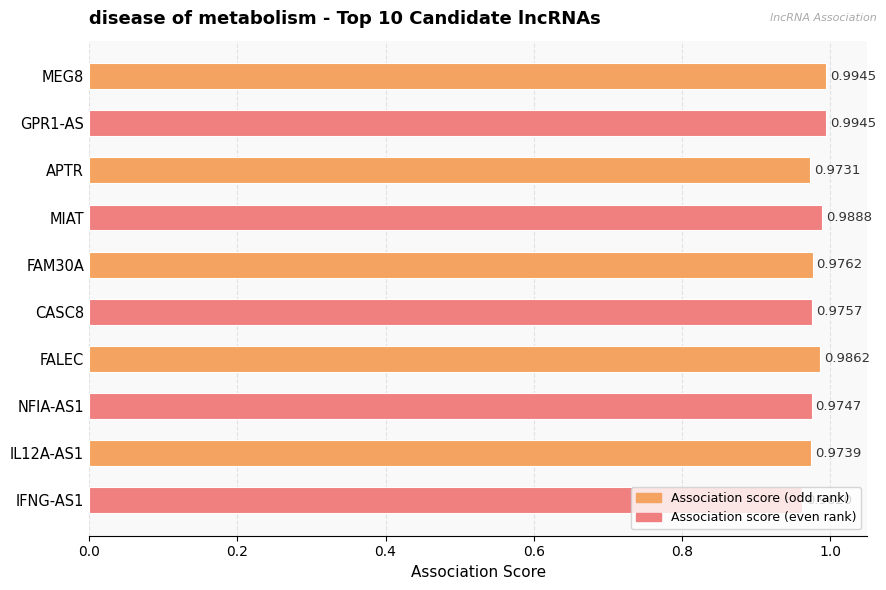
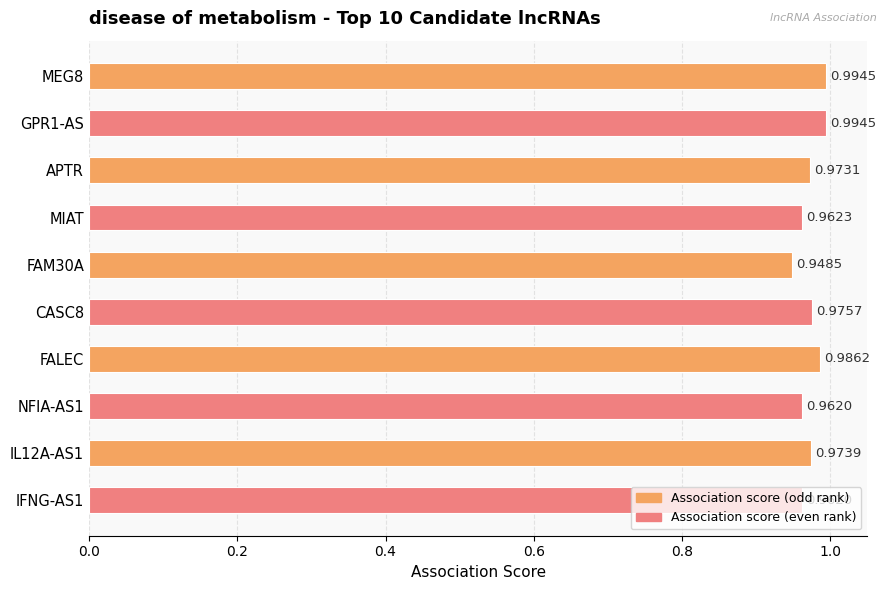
MIAT: 0.9888 -> 0.9623
FAM30A: 0.9762 -> 0.9485
NFIA-AS1: 0.9747 -> 0.9620
